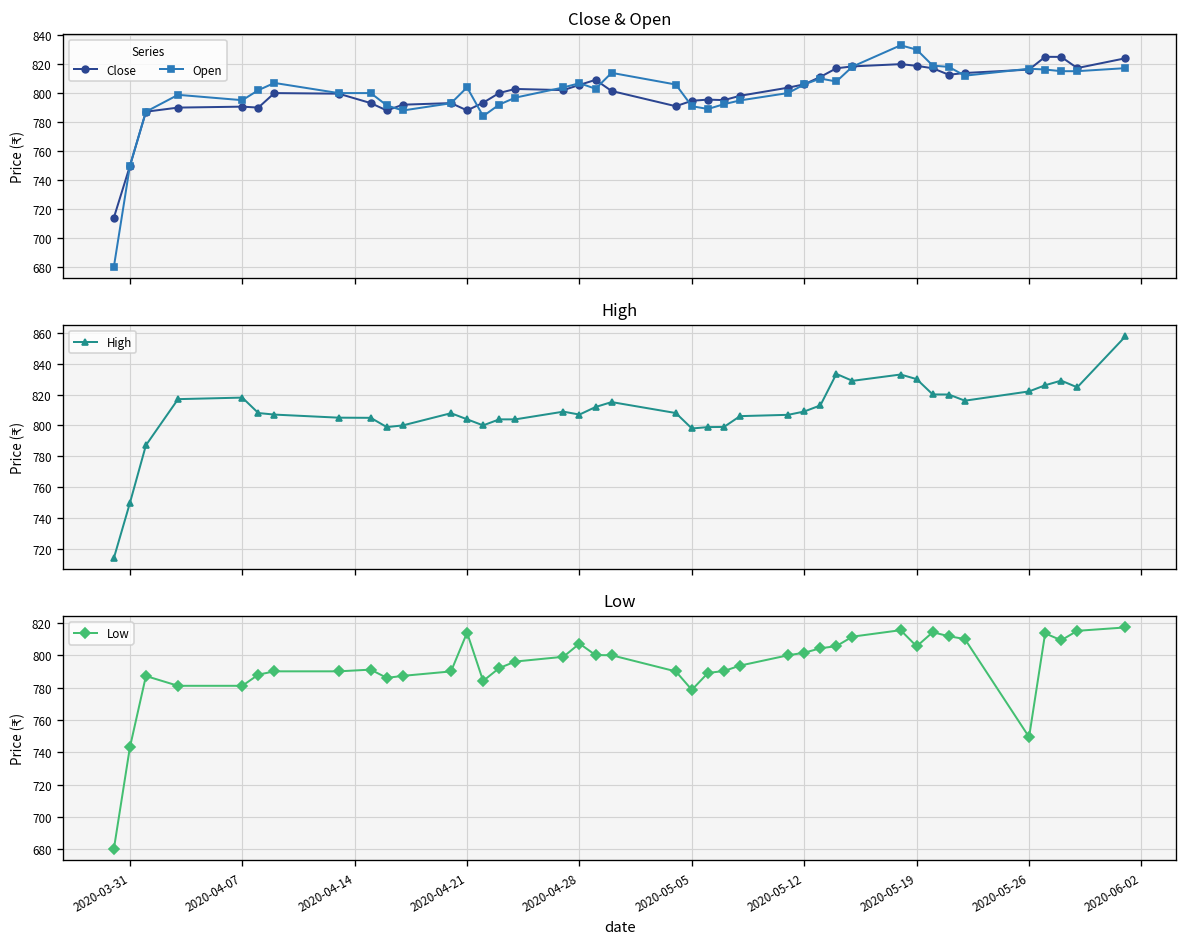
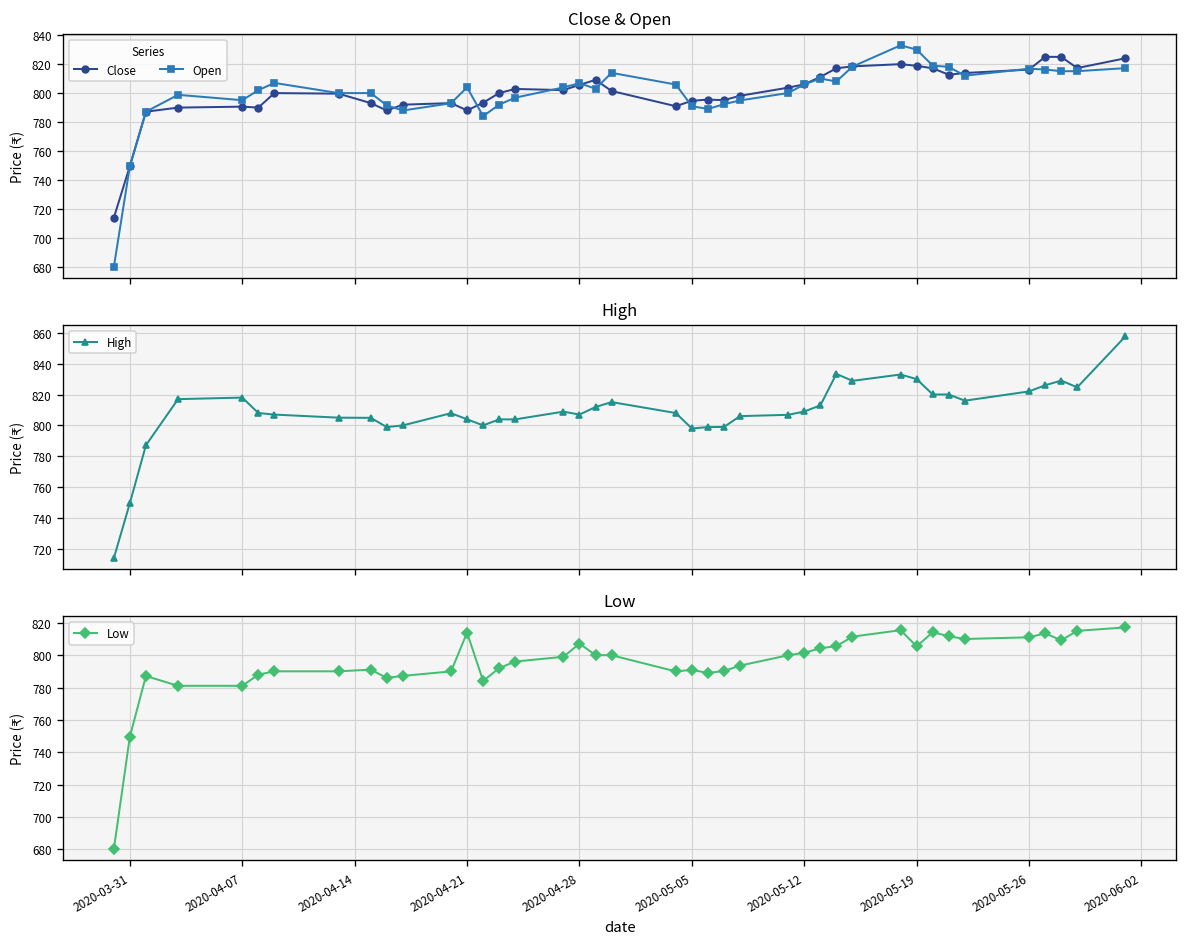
Low, 2020-03-31: 743 -> 750
Low, 2020-05-05: 779 -> 791
Low, 2020-05-26: 749 -> 811
